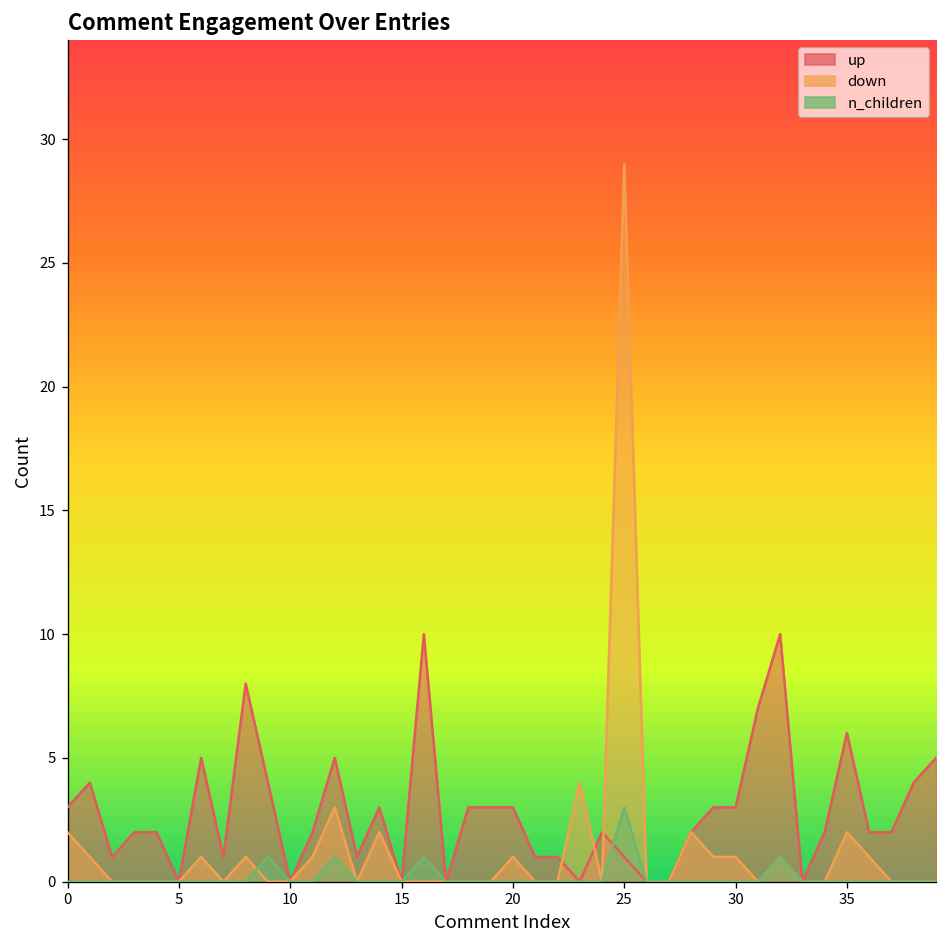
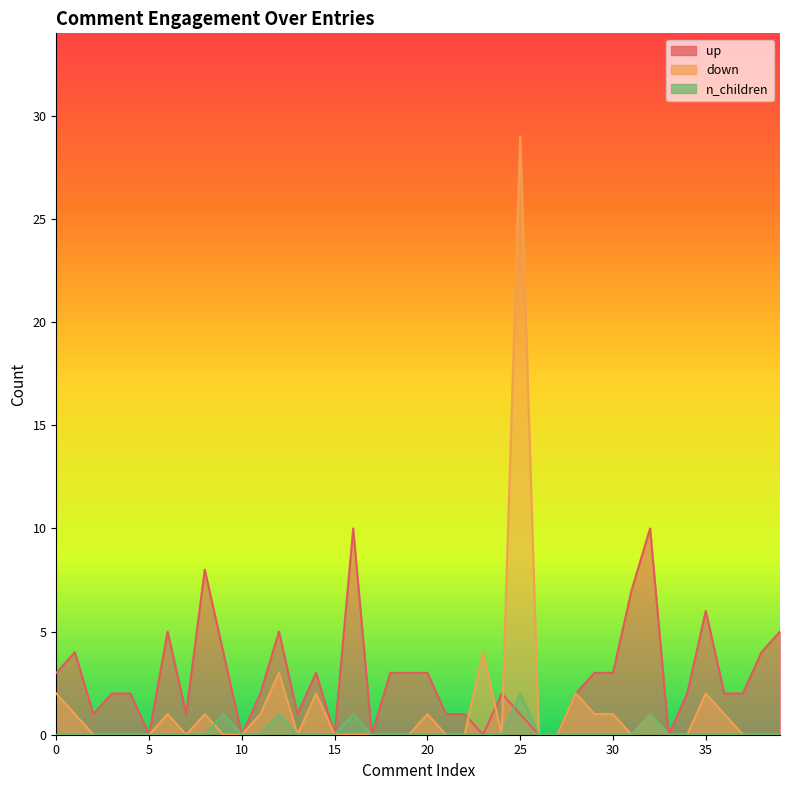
n_children, 25: 3 -> 2
